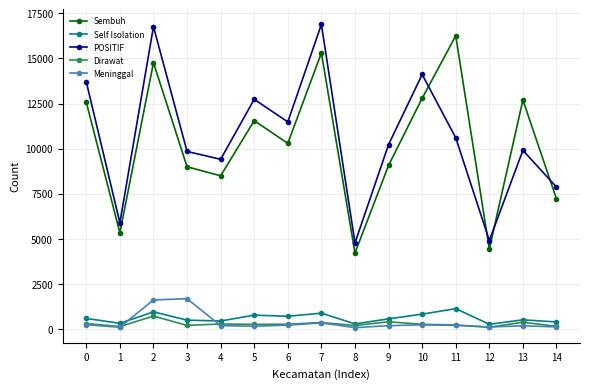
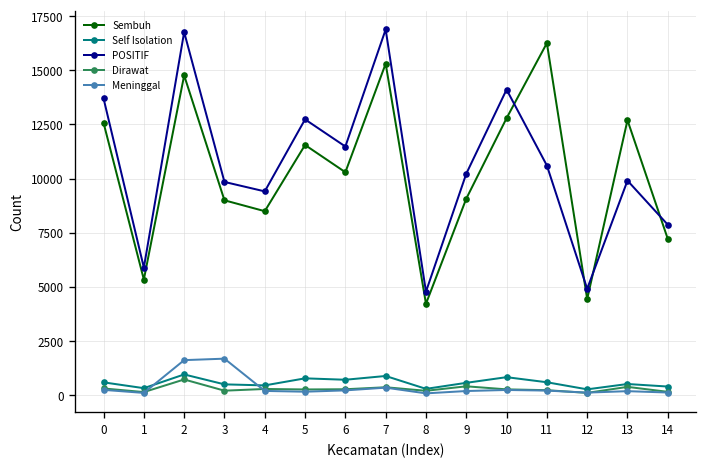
Self Isolation, 11: 1100 -> 600
